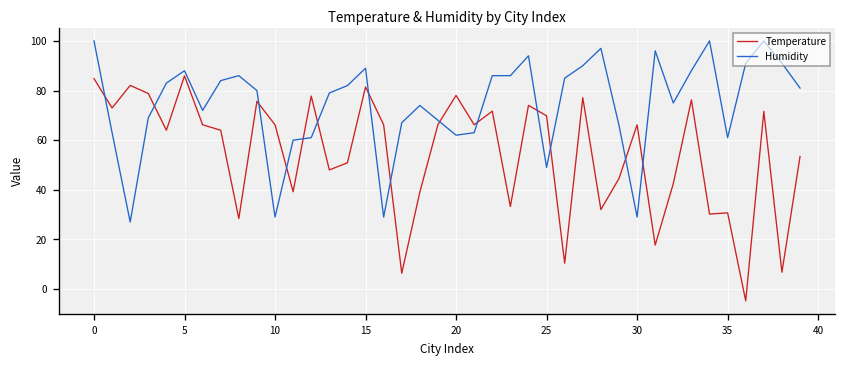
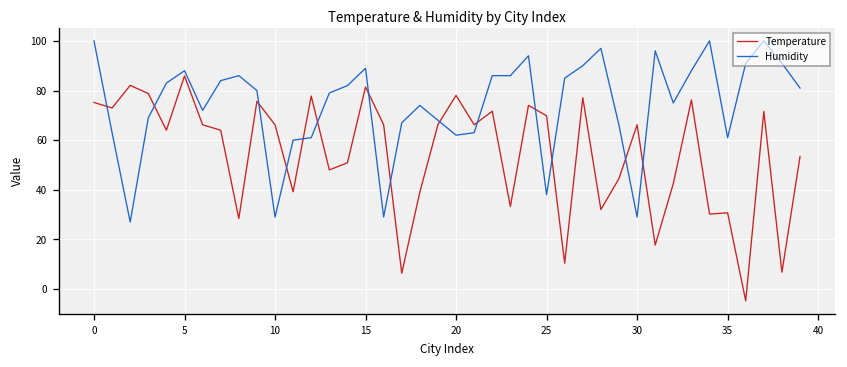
Temperature, 0: 85 -> 75
Humidity, 25: 49 -> 38
